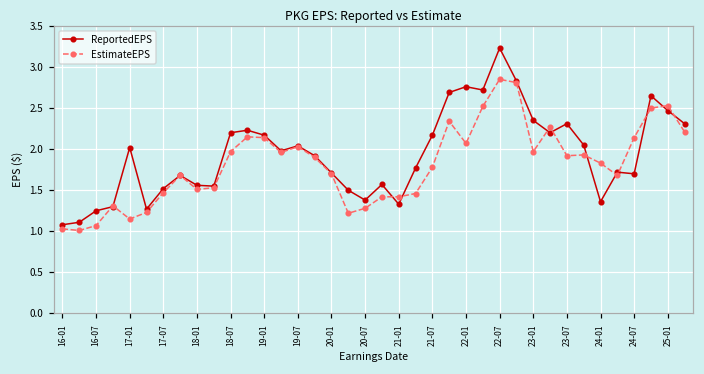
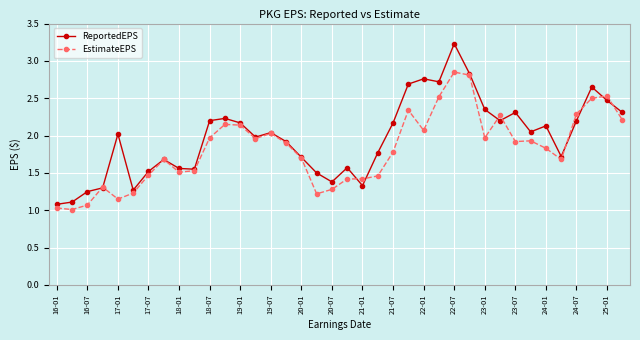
ReportedEPS, 24-01: 1.4 -> 2.1
ReportedEPS, 24-07: 1.7 -> 2.2
EstimateEPS, 24-07: 2.1 -> 2.3
